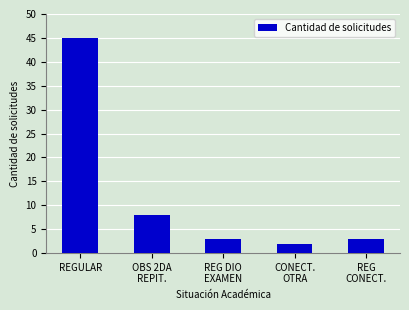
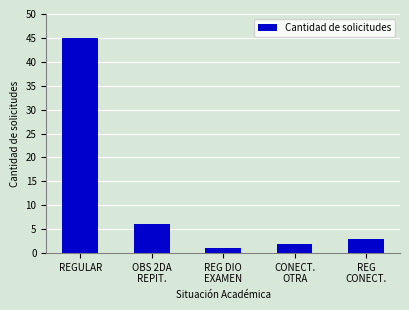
OBS 2DA REPIT.: 8 -> 6
REG DIO EXAMEN: 3 -> 1
